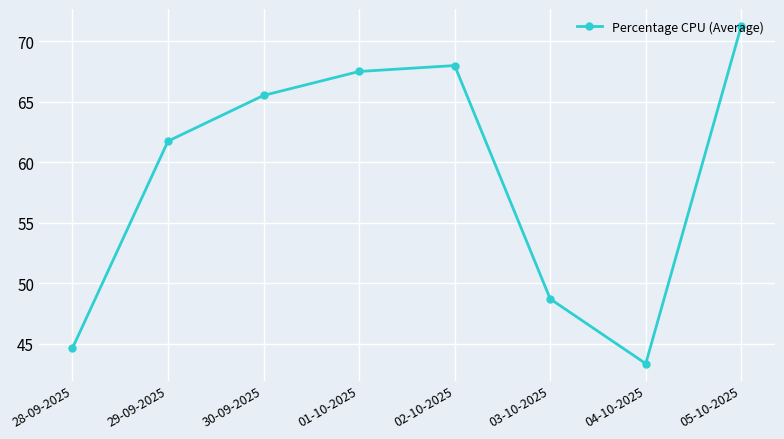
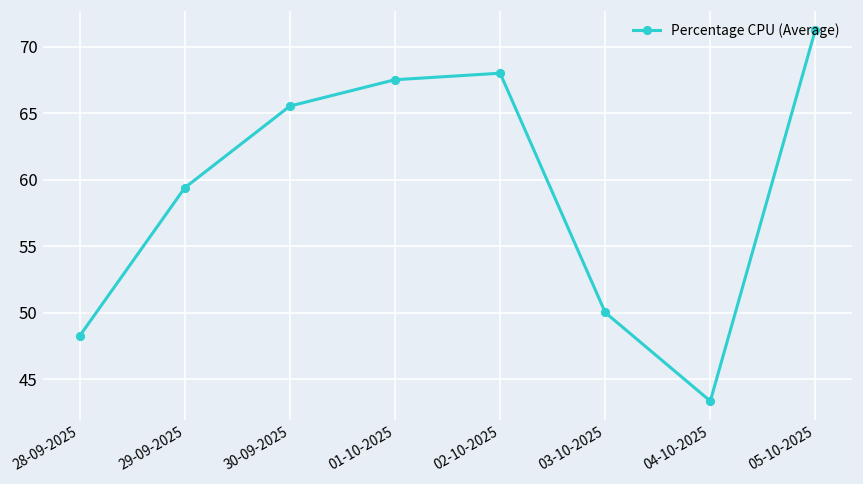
28-09-2025: 44.6 -> 48.3
29-09-2025: 61.8 -> 59.4
03-10-2025: 48.7 -> 50.0
